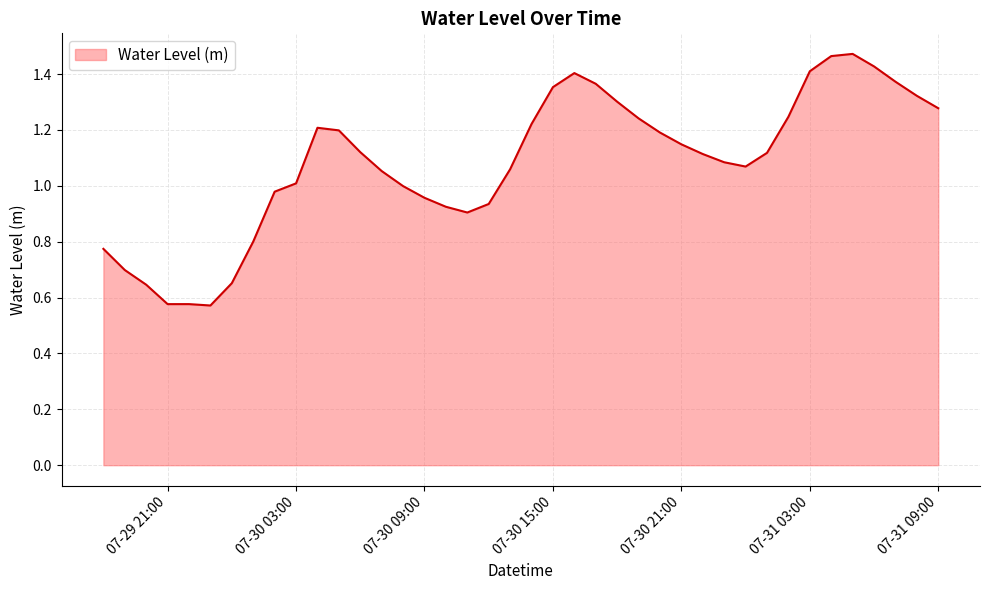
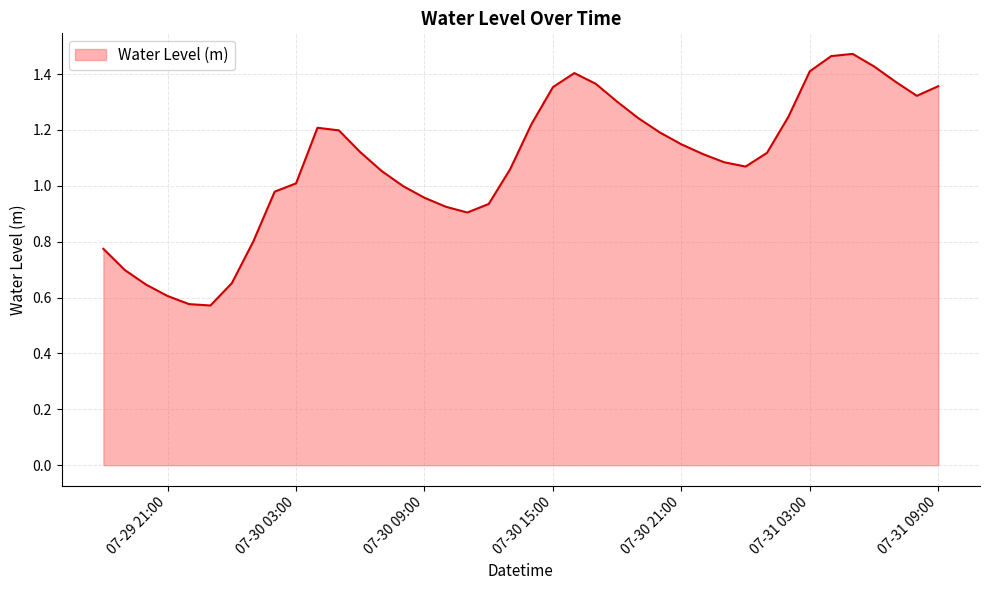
07-29 21:00: 0.58 -> 0.61
07-31 09:00: 1.28 -> 1.36
